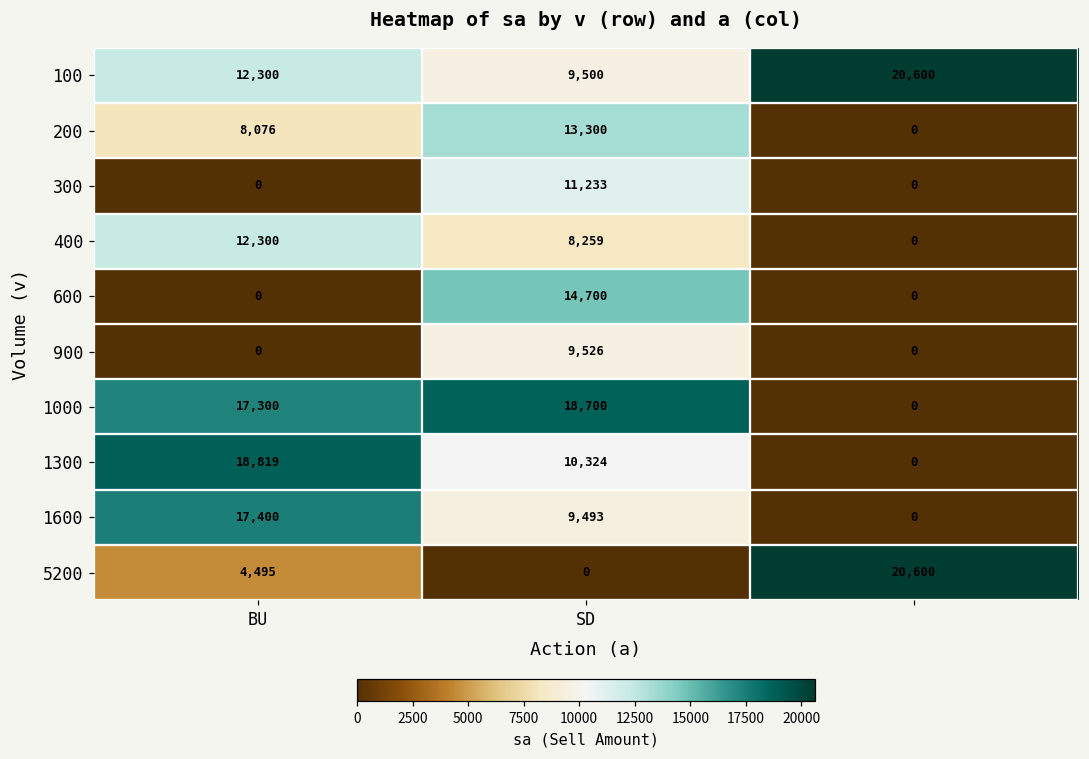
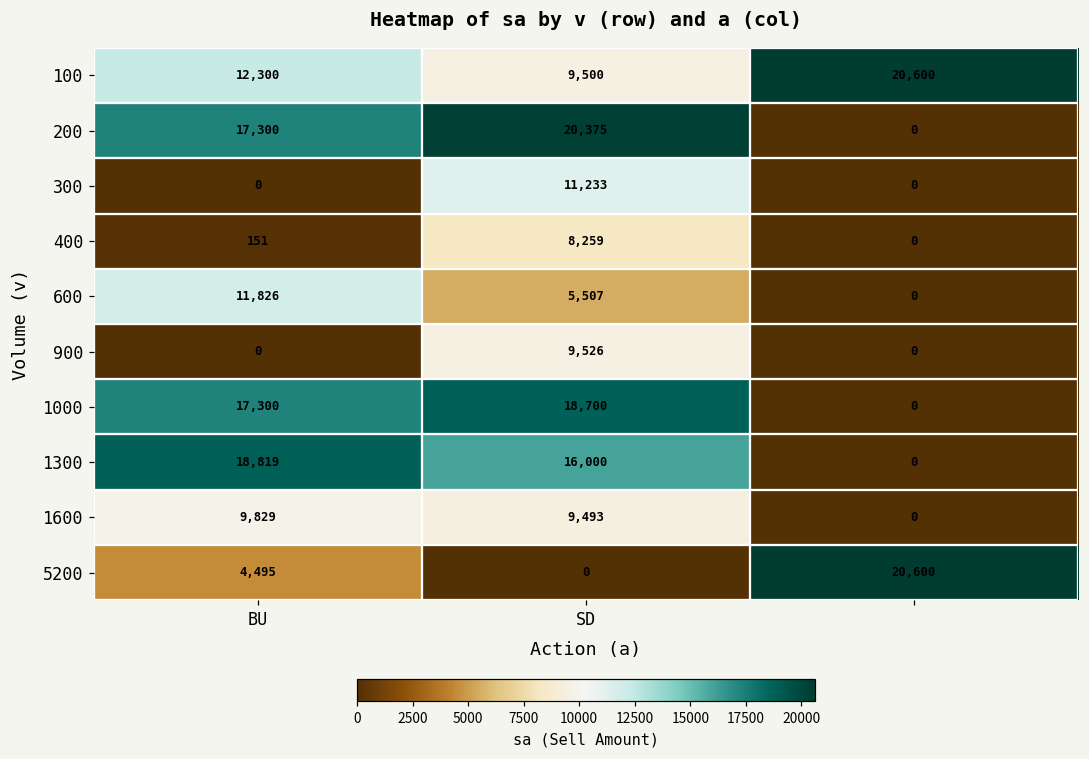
200, BU: 8,076 -> 17,300
200, SD: 13,300 -> 20,375
400, BU: 12,300 -> 151
600, BU: 0 -> 11,826
600, SD: 14,700 -> 5,507
1300, SD: 10,324 -> 16,000
1600, BU: 17,400 -> 9,829
